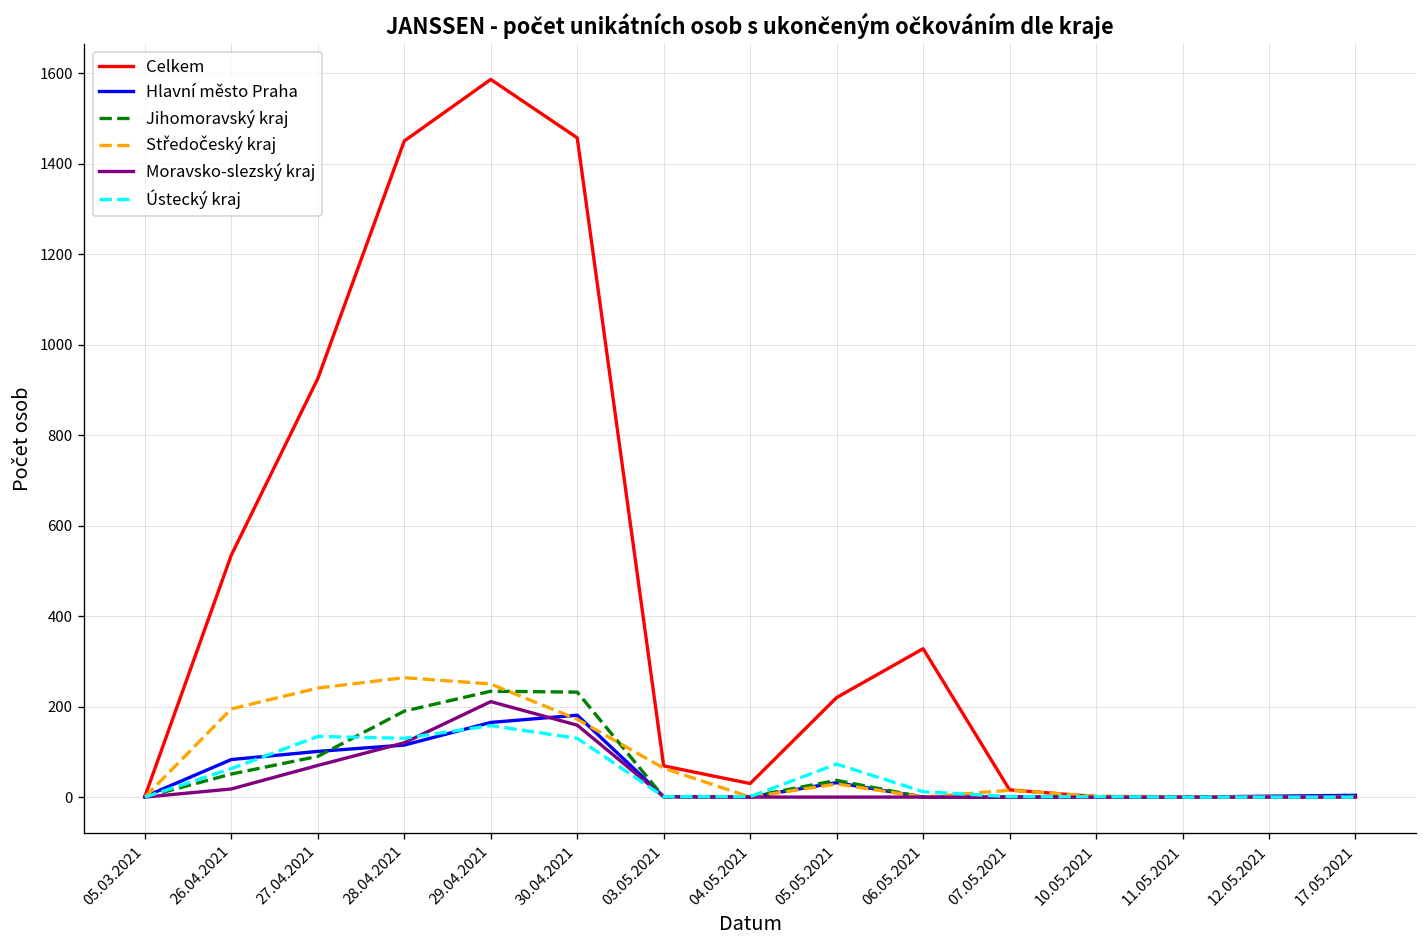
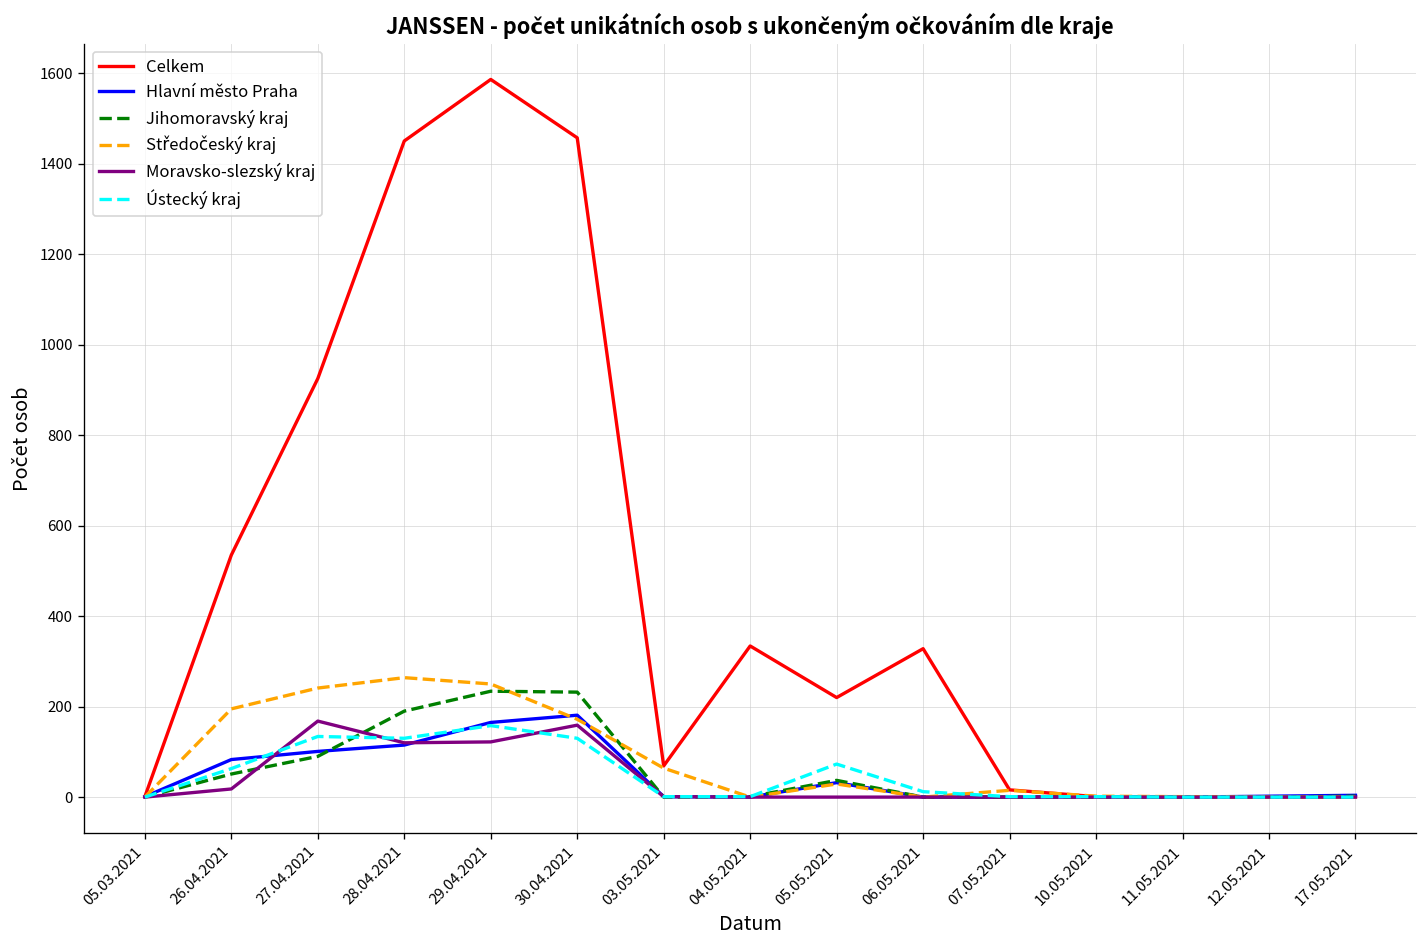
Moravsko-slezský kraj, 27.04.2021: 70 -> 170
Moravsko-slezský kraj, 29.04.2021: 210 -> 120
Celkem, 04.05.2021: 30 -> 330
